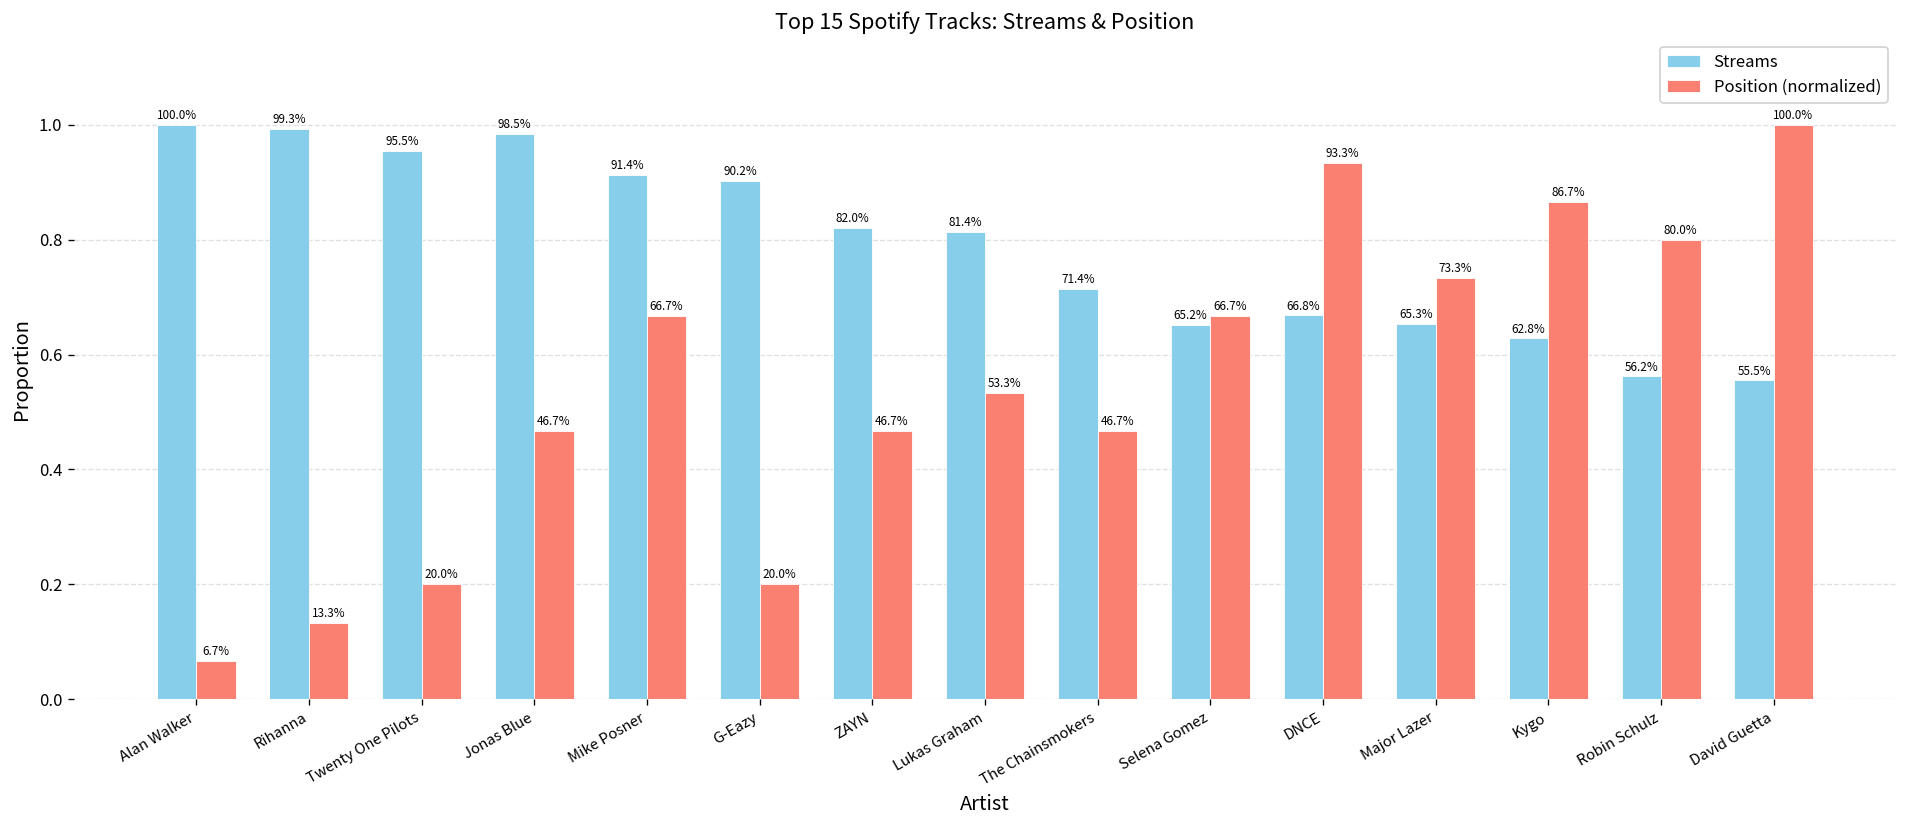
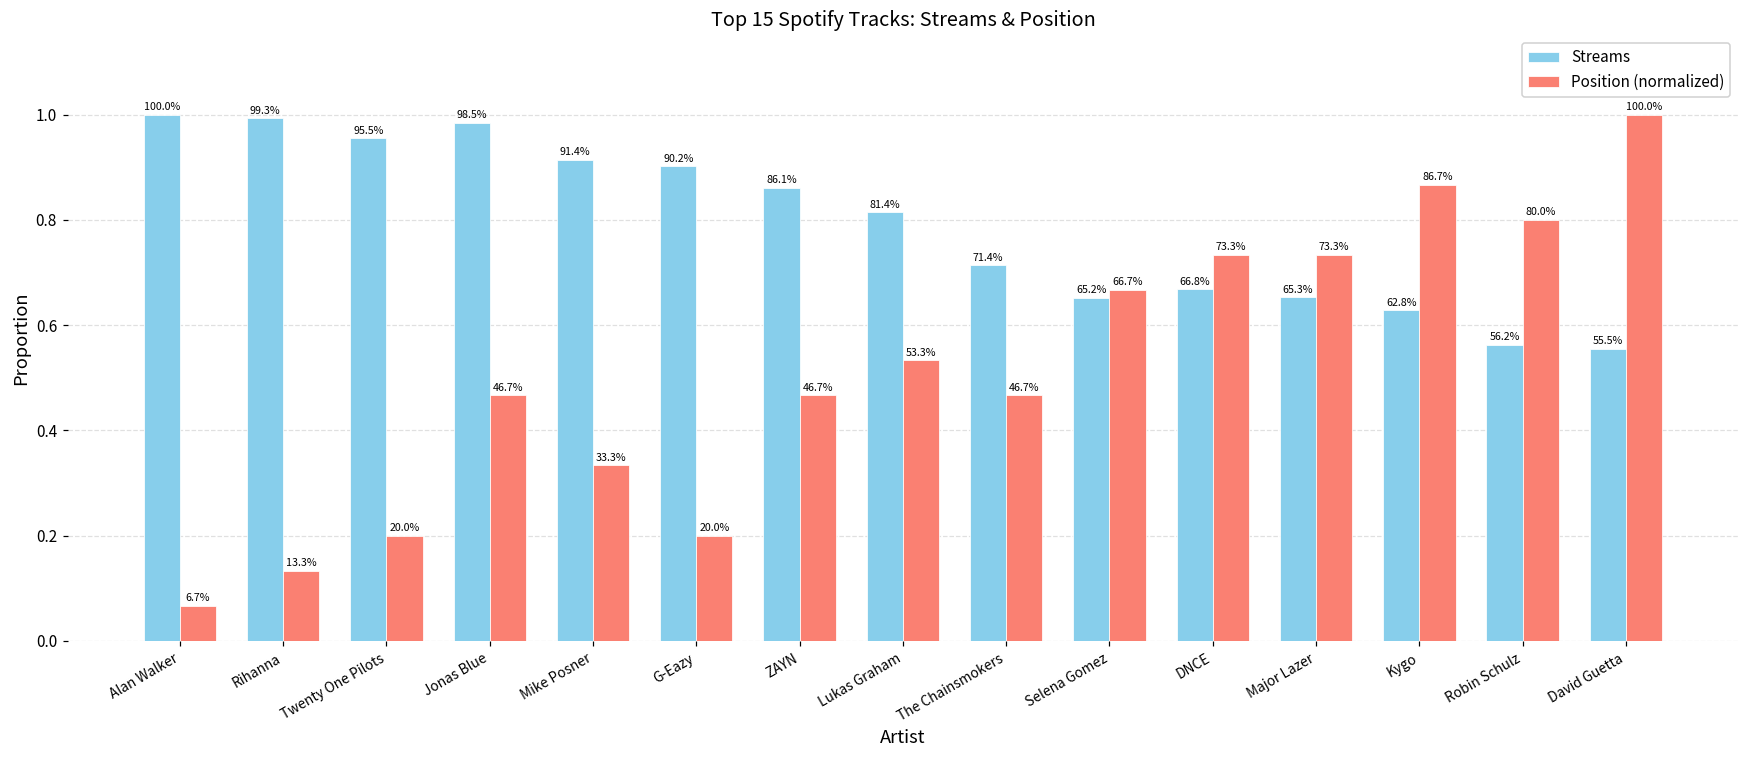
Position (normalized), Mike Posner: 66.7% -> 33.3%
Streams, ZAYN: 82.0% -> 86.1%
Position (normalized), DNCE: 93.3% -> 73.3%
